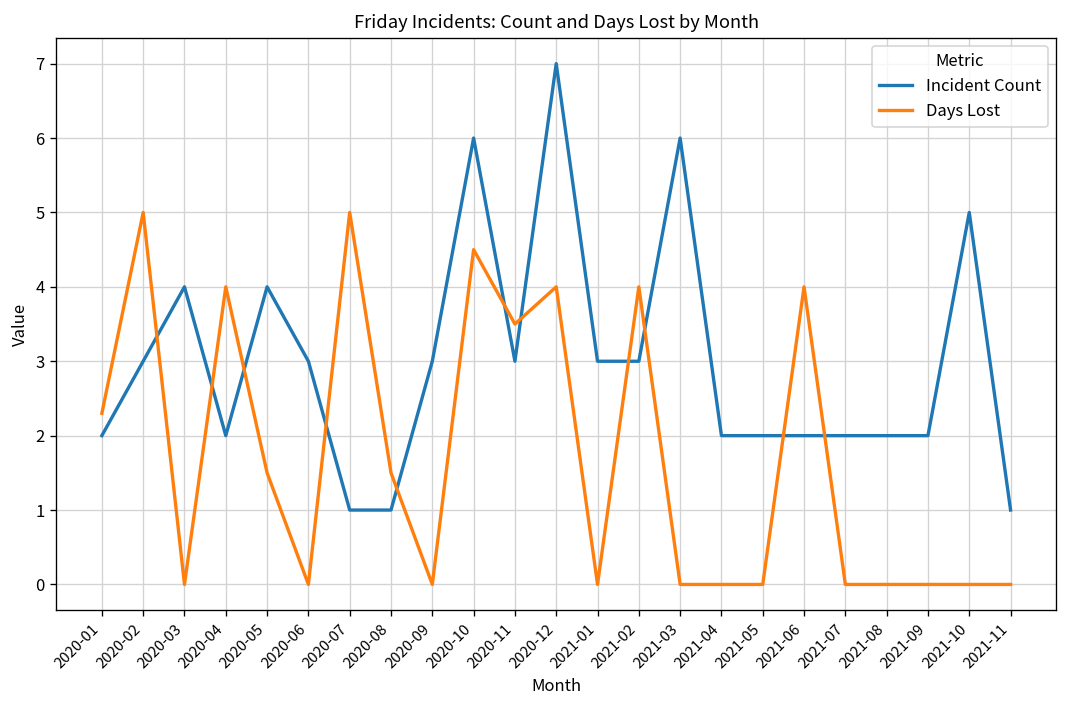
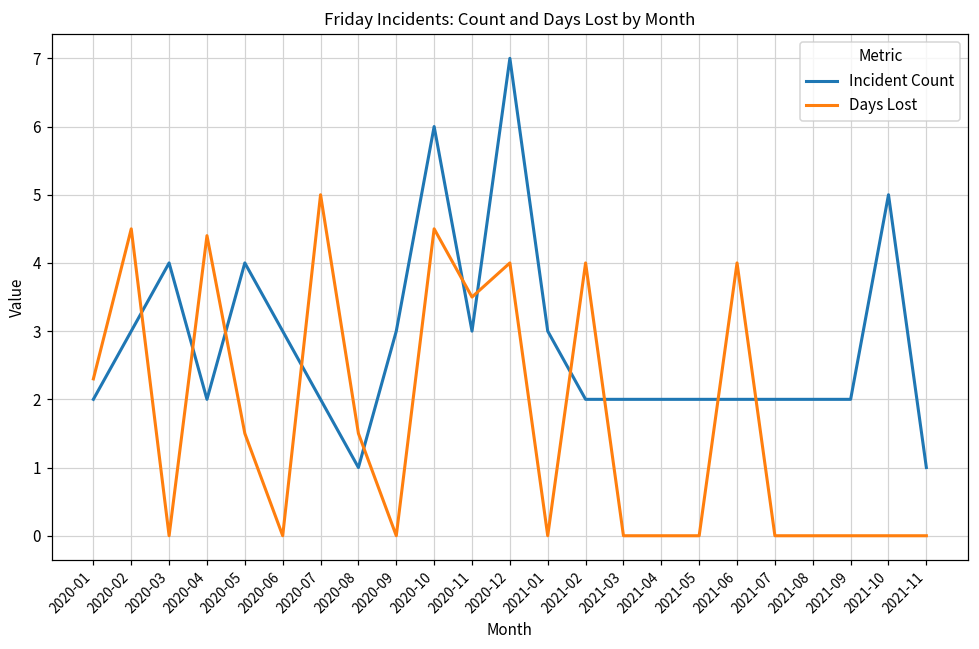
Days Lost, 2020-02: 5.0 -> 4.5
Days Lost, 2020-04: 4.0 -> 4.4
Incident Count, 2020-07: 1 -> 2
Incident Count, 2021-02: 3 -> 2
Incident Count, 2021-03: 6 -> 2
